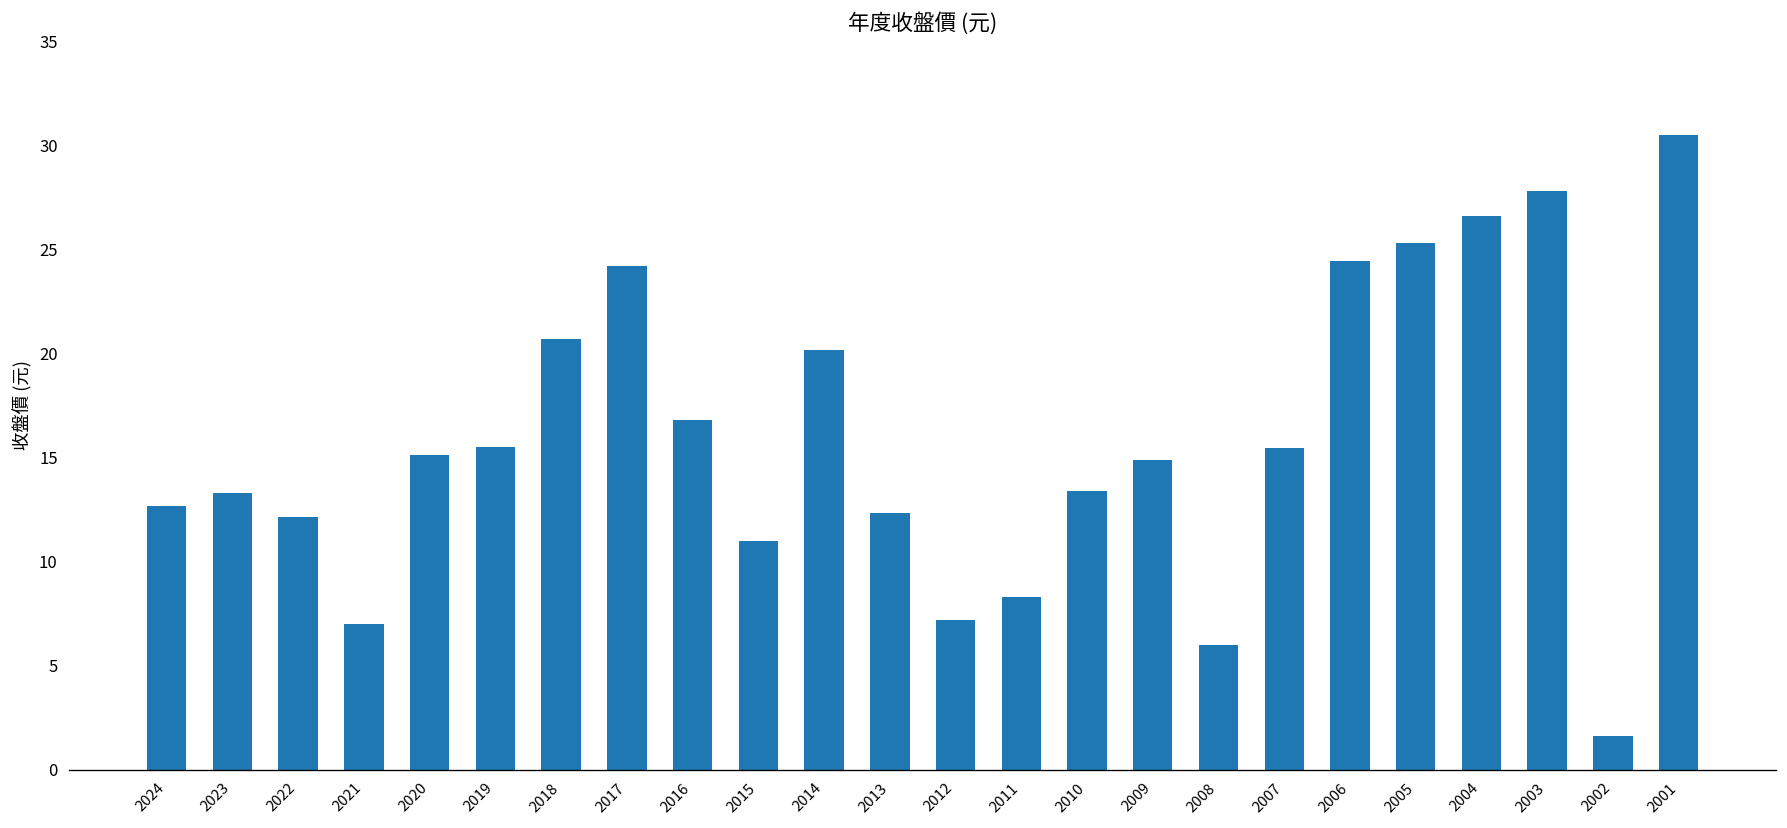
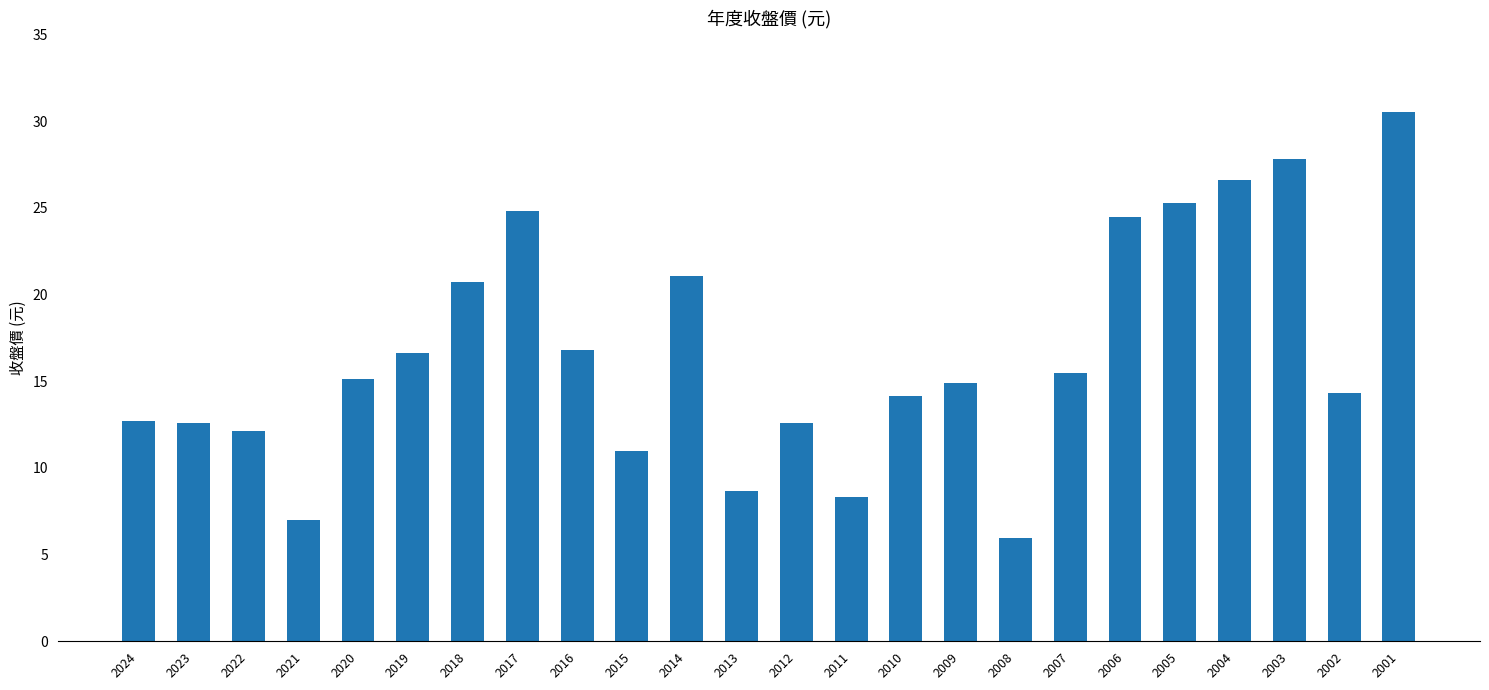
2023: 13.3 -> 12.6
2019: 15.5 -> 16.6
2017: 24.2 -> 24.8
2014: 20.2 -> 21.1
2013: 12.4 -> 8.6
2012: 7.2 -> 12.6
2010: 13.4 -> 14.2
2002: 1.6 -> 14.3
